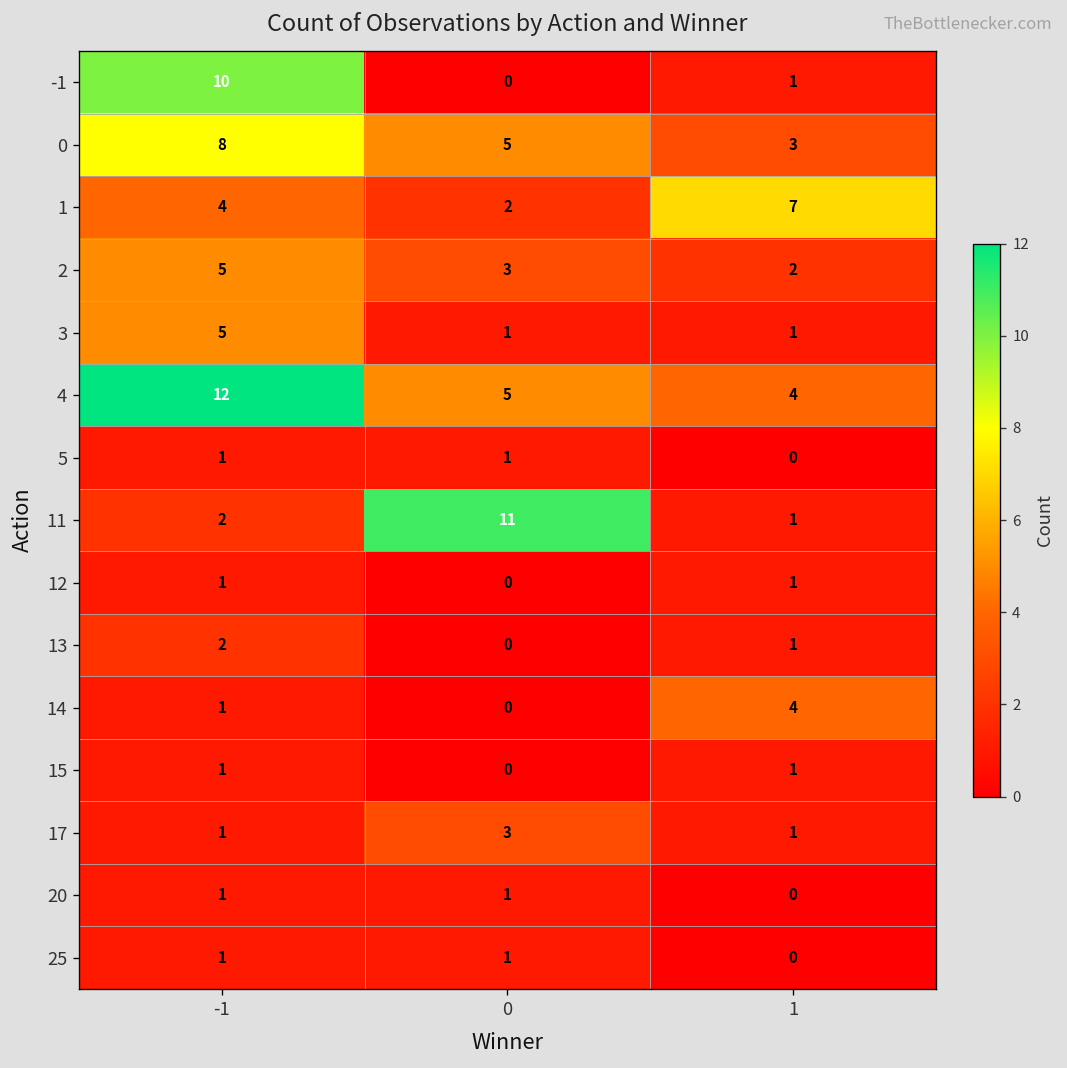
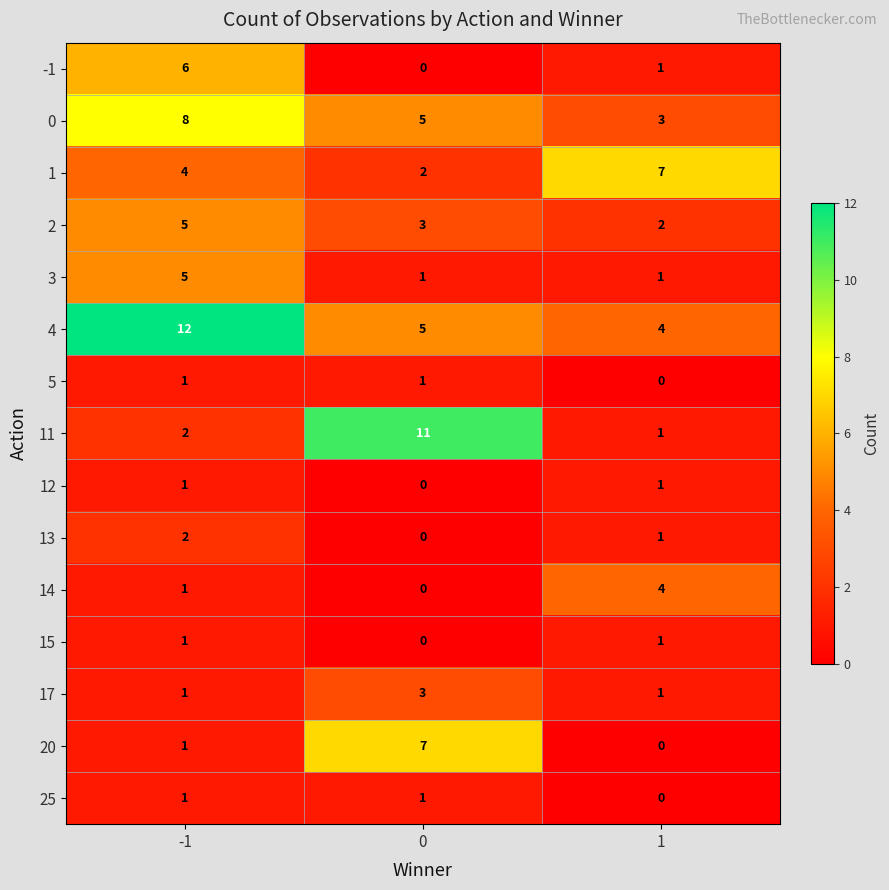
-1, -1: 10 -> 6
20, 0: 1 -> 7
